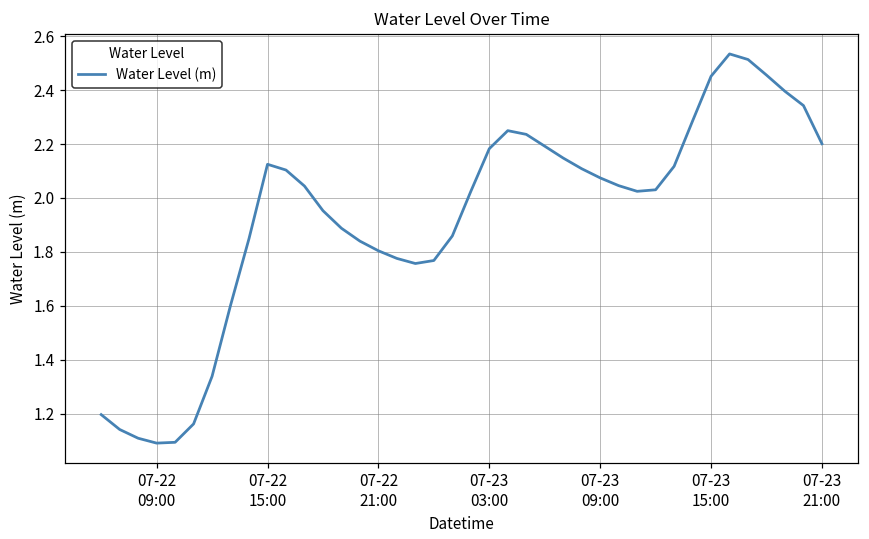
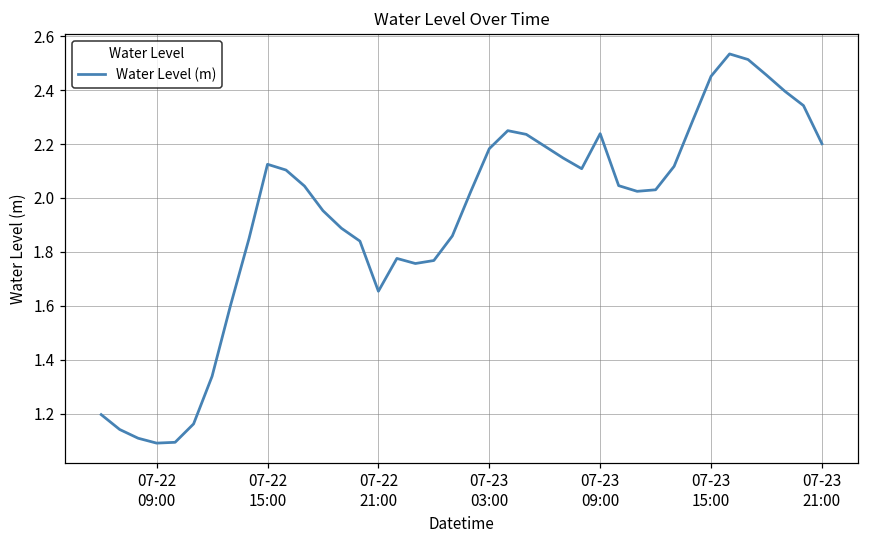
07-22 21:00: 1.80 -> 1.65
07-23 09:00: 2.07 -> 2.24
